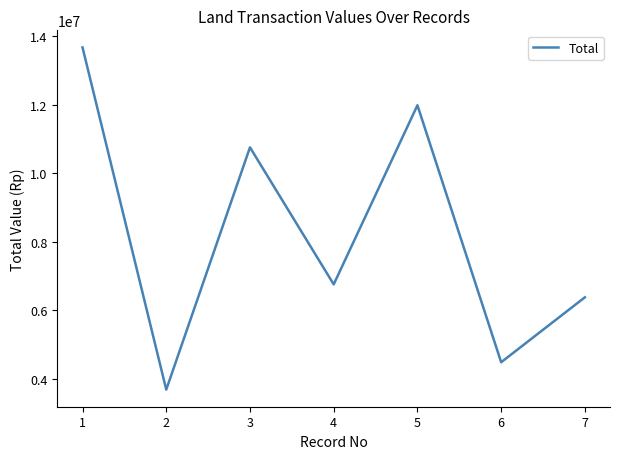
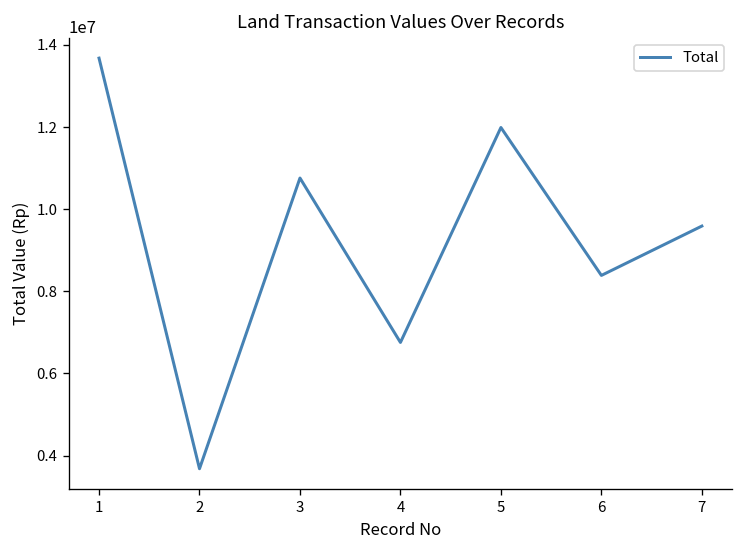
6: 4500000 -> 8400000
7: 6400000 -> 9600000
